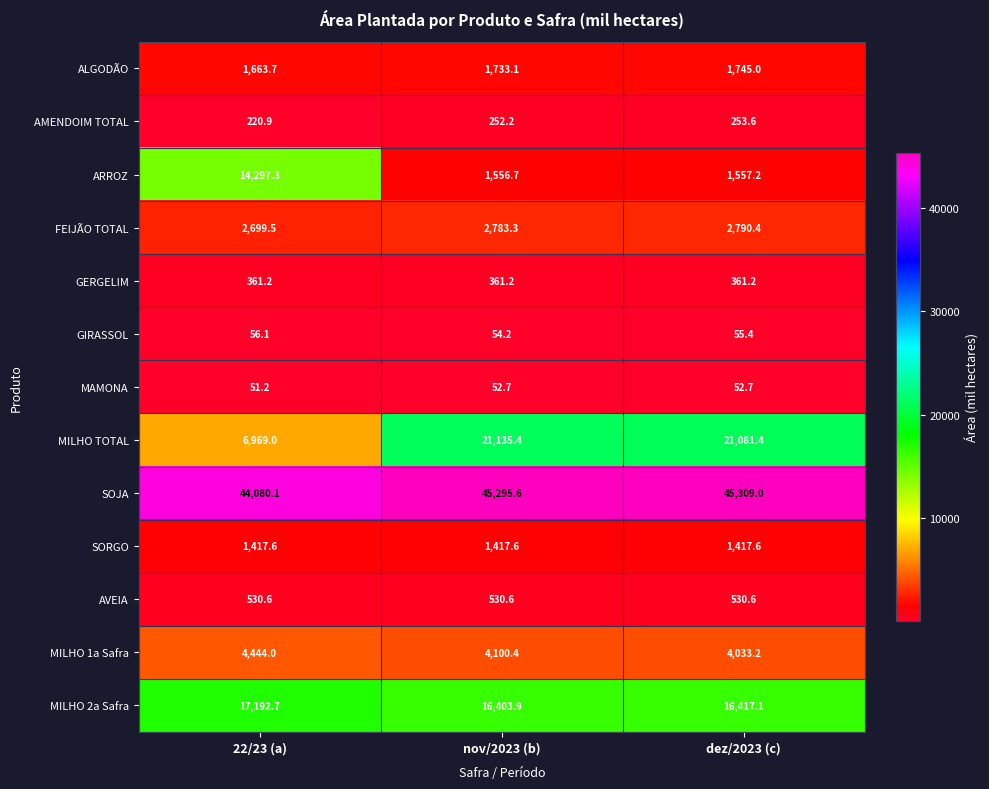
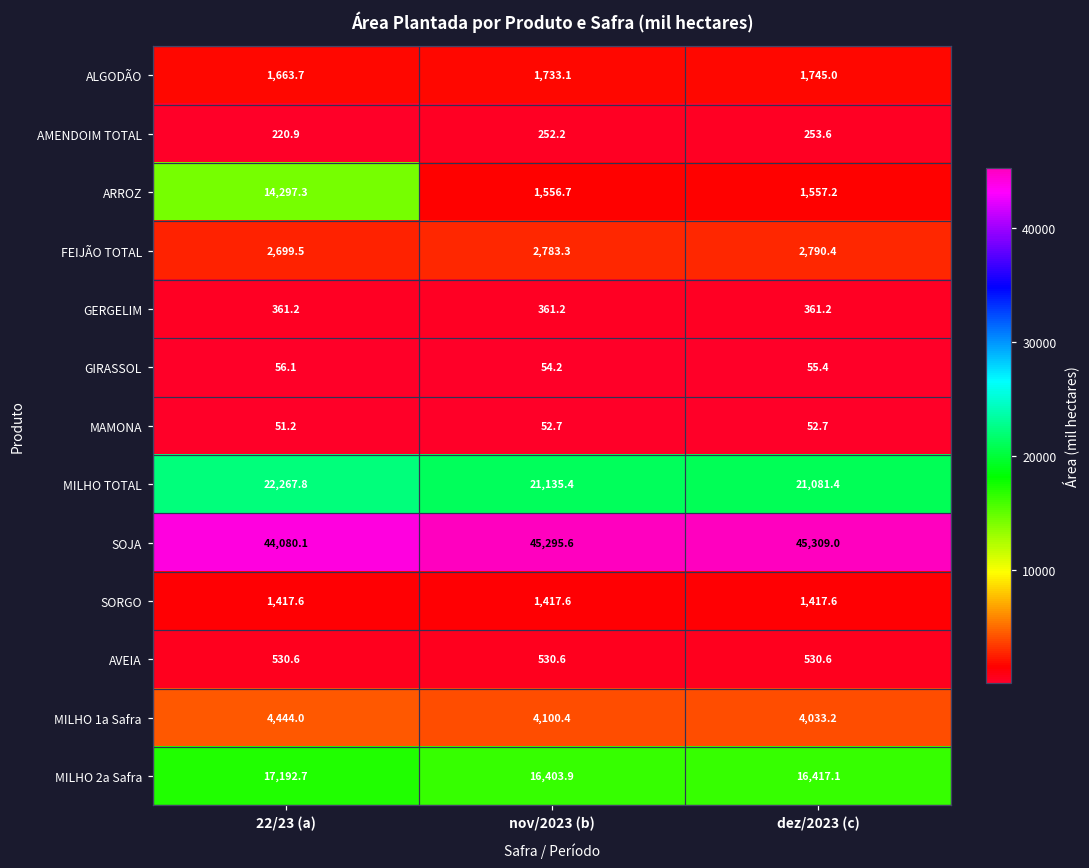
MILHO TOTAL, 22/23 (a): 6,969.0 -> 22,267.8
